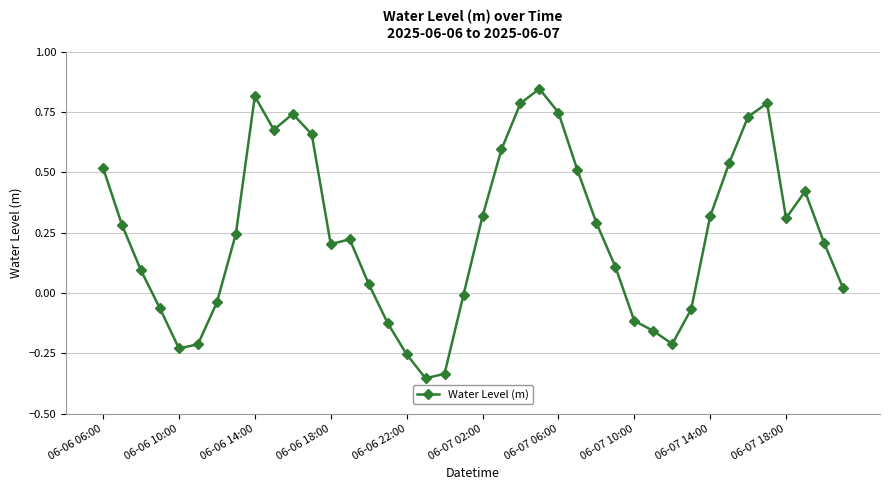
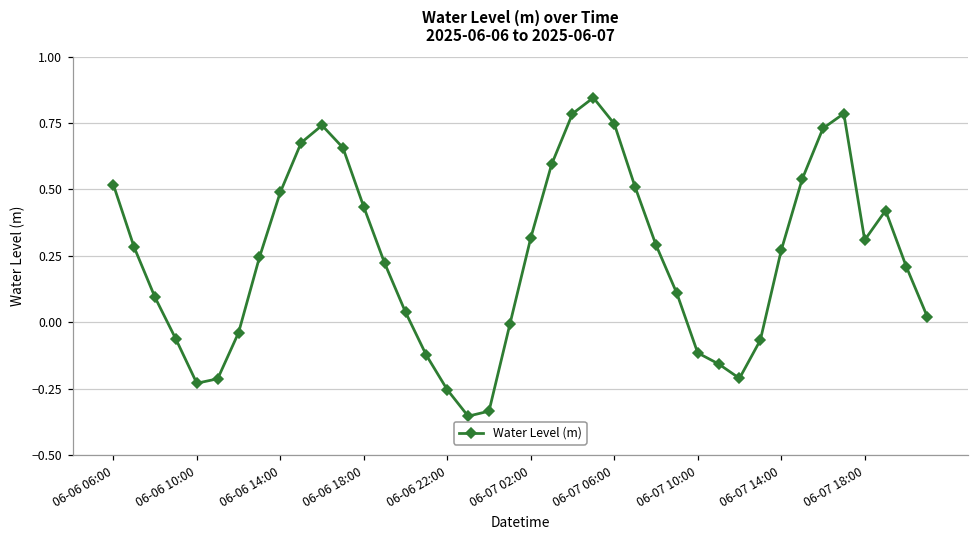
06-06 14:00: 0.81 -> 0.49
06-06 18:00: 0.20 -> 0.43
06-07 14:00: 0.32 -> 0.27
